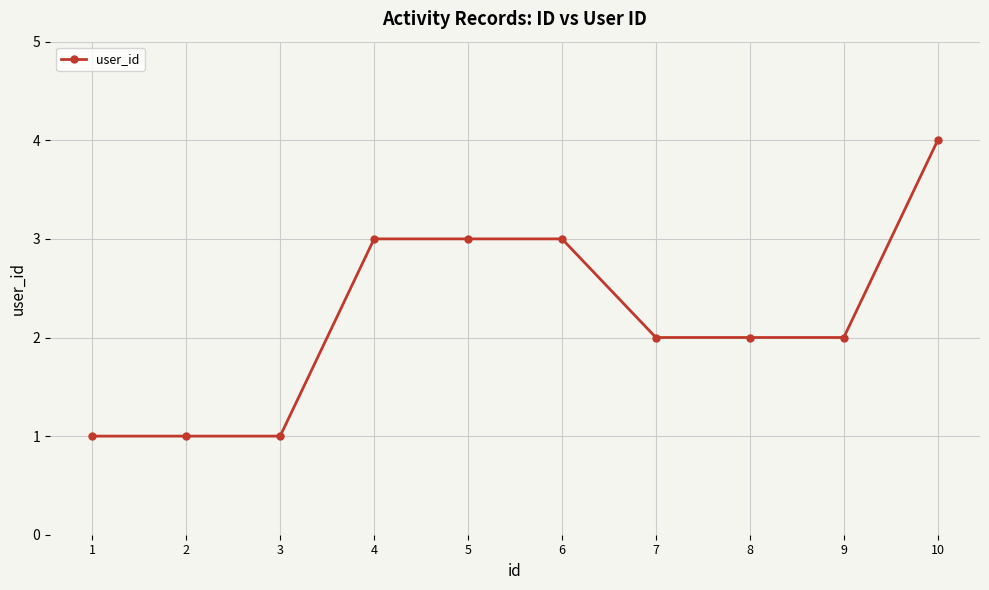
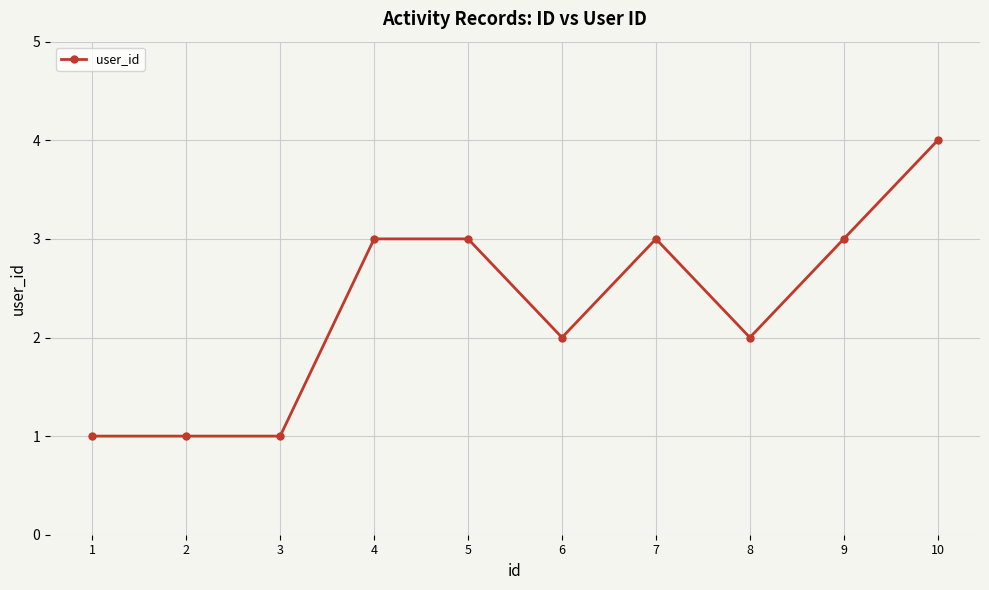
6: 3 -> 2
7: 2 -> 3
9: 2 -> 3
